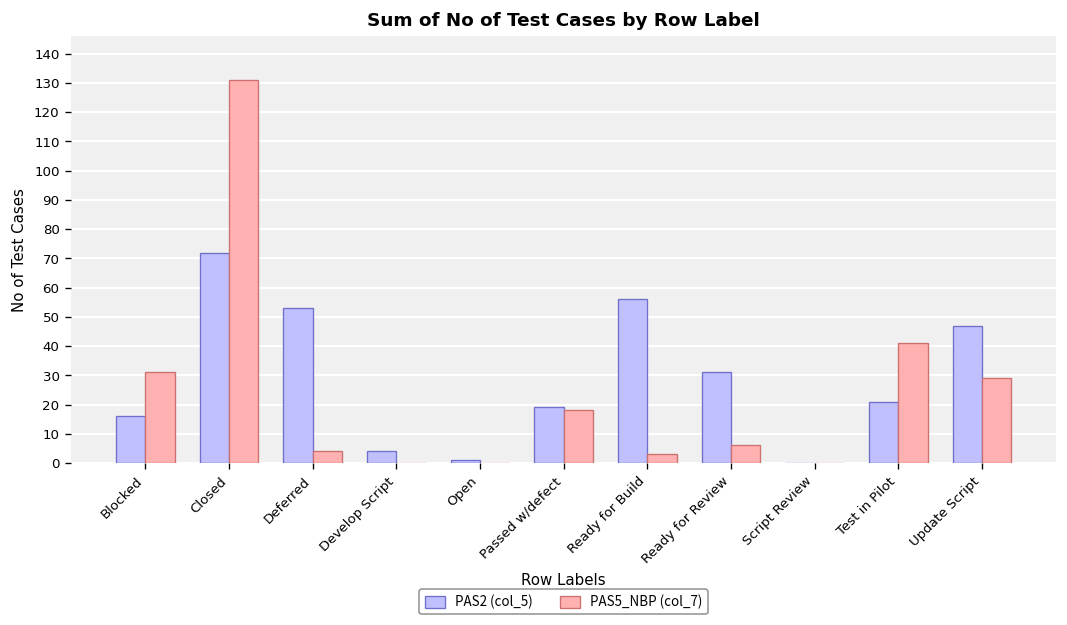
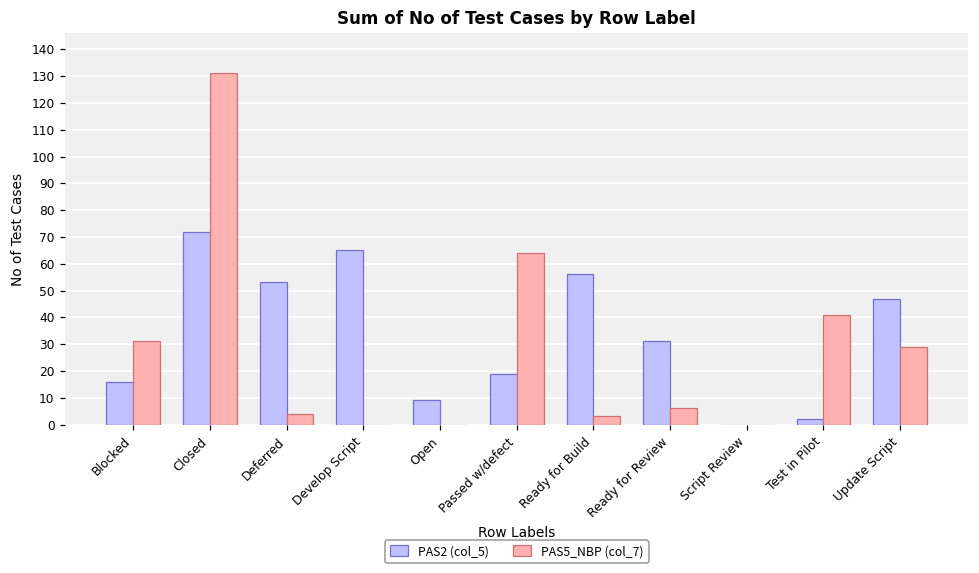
PAS2 (col_5), Develop Script: 4 -> 65
PAS2 (col_5), Open: 1 -> 9
PAS5_NBP (col_7), Passed w/defect: 18 -> 64
PAS2 (col_5), Test in Pilot: 21 -> 2
